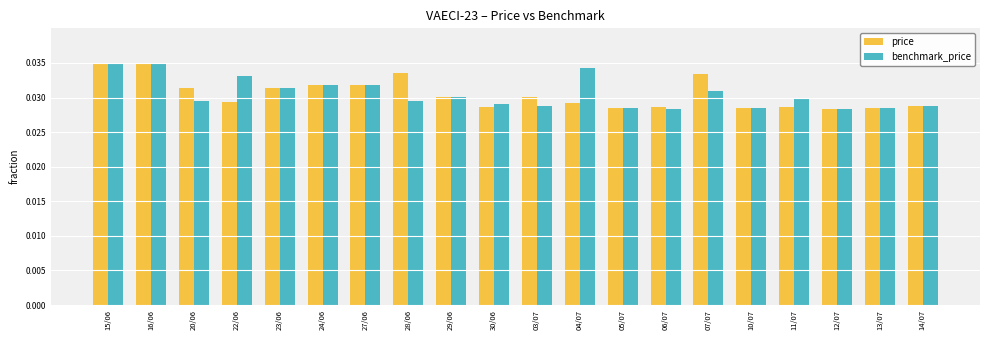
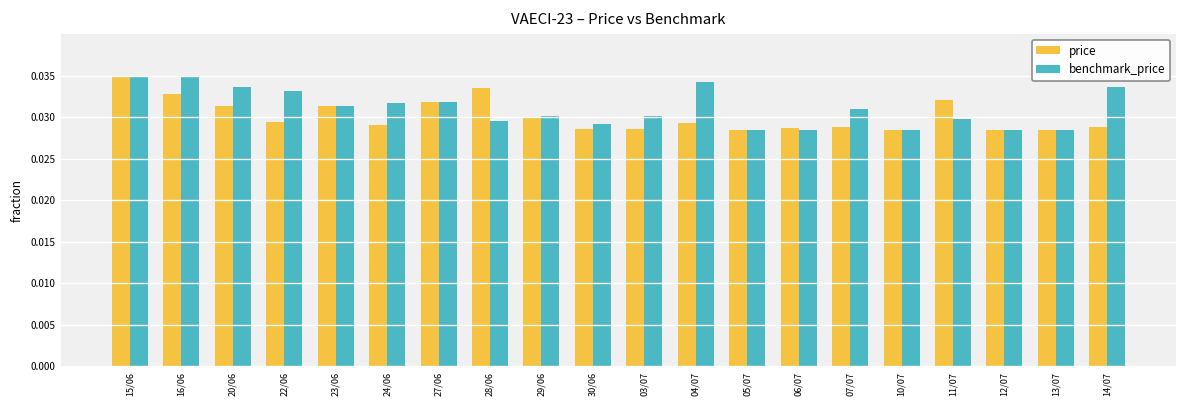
price, 16/06: 0.035 -> 0.033
benchmark_price, 20/06: 0.030 -> 0.034
price, 24/06: 0.032 -> 0.029
price, 03/07: 0.030 -> 0.029
benchmark_price, 03/07: 0.029 -> 0.030
price, 07/07: 0.033 -> 0.029
price, 11/07: 0.029 -> 0.032
benchmark_price, 14/07: 0.029 -> 0.034
